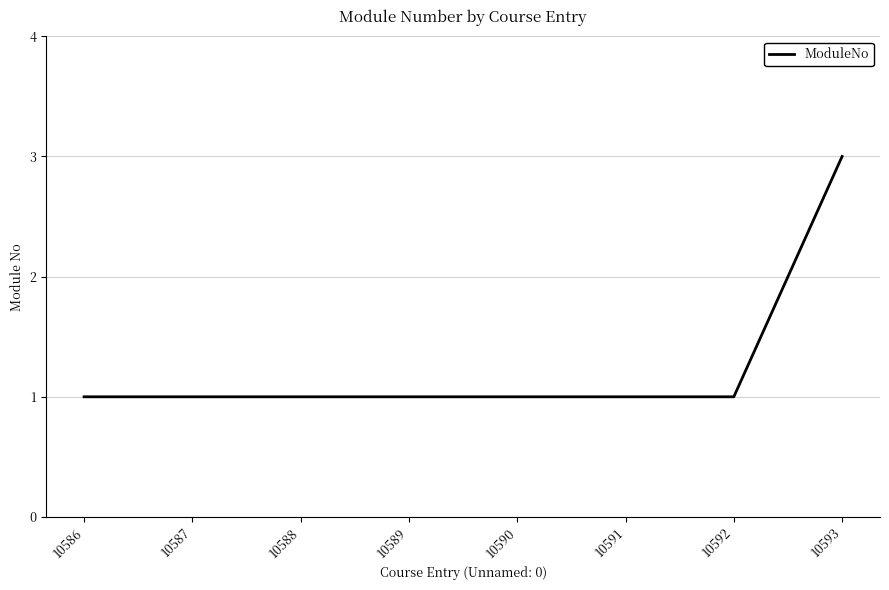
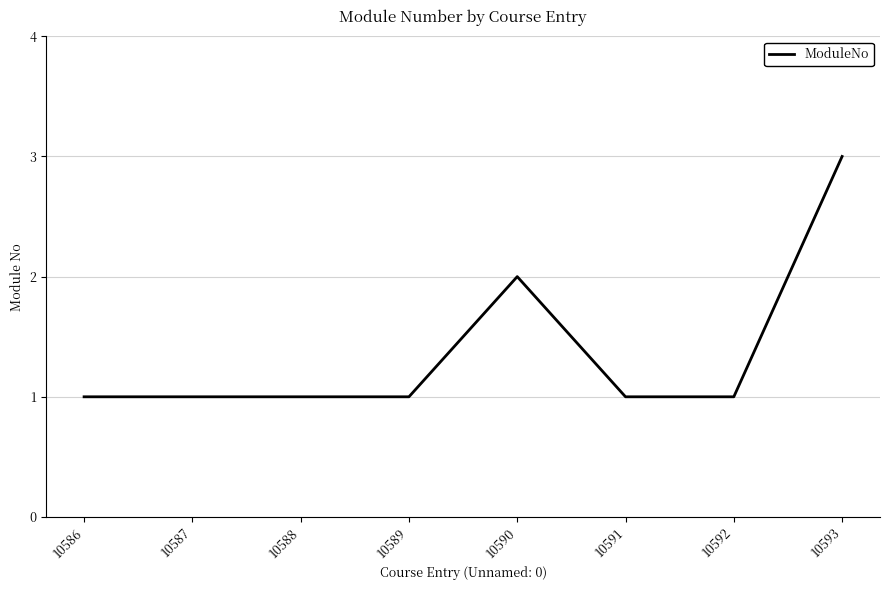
10590: 1 -> 2
